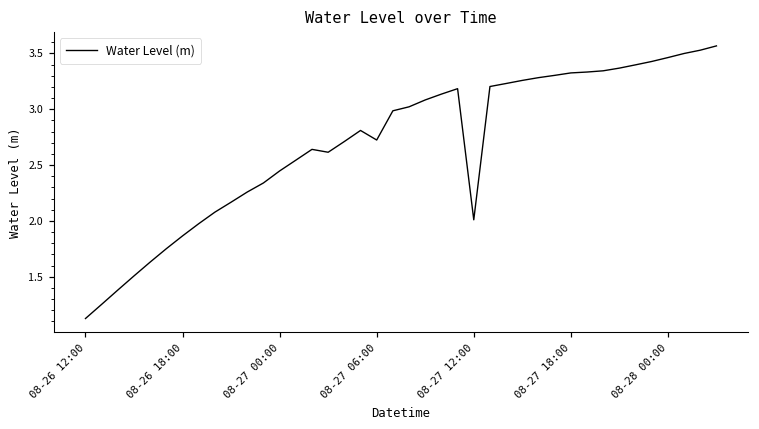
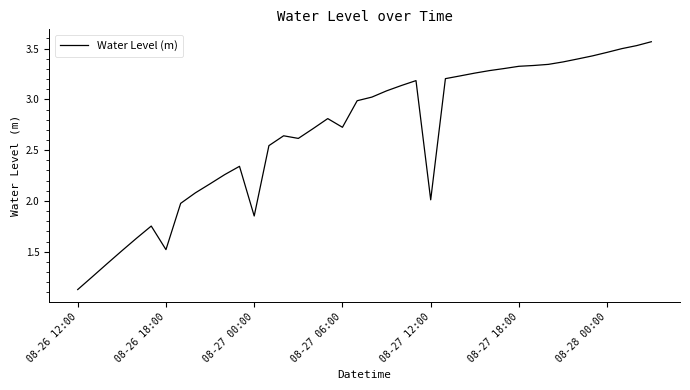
08-26 18:00: 1.87 -> 1.52
08-27 00:00: 2.45 -> 1.85
